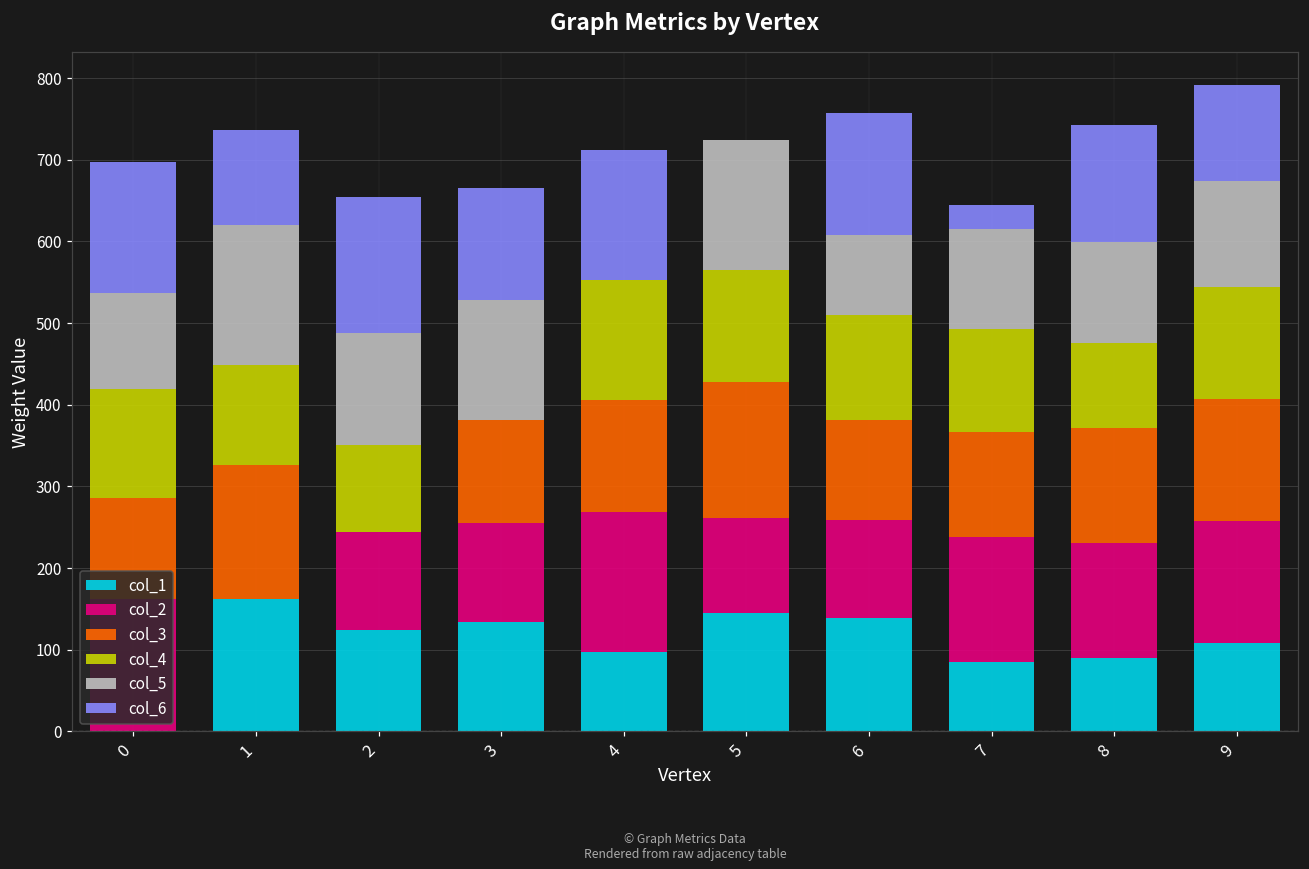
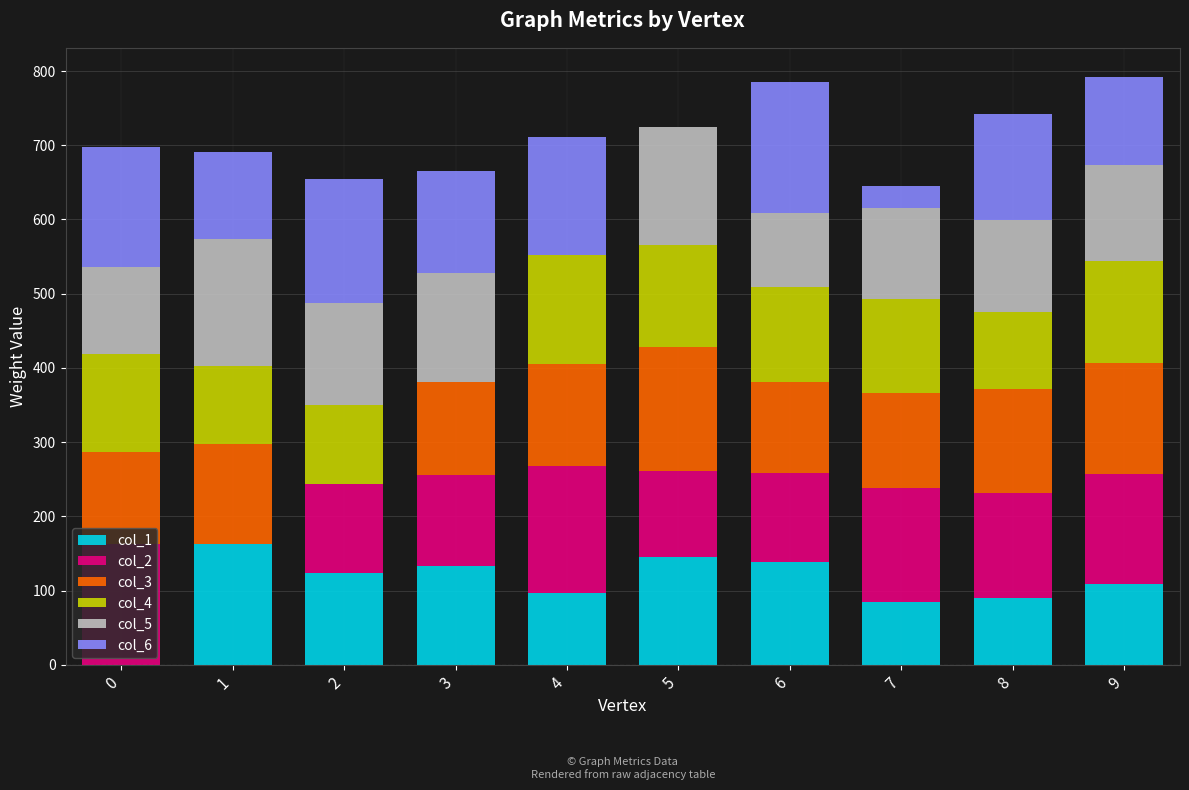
col_3, 1: 160 -> 140
col_4, 1: 120 -> 100
col_6, 6: 150 -> 180
